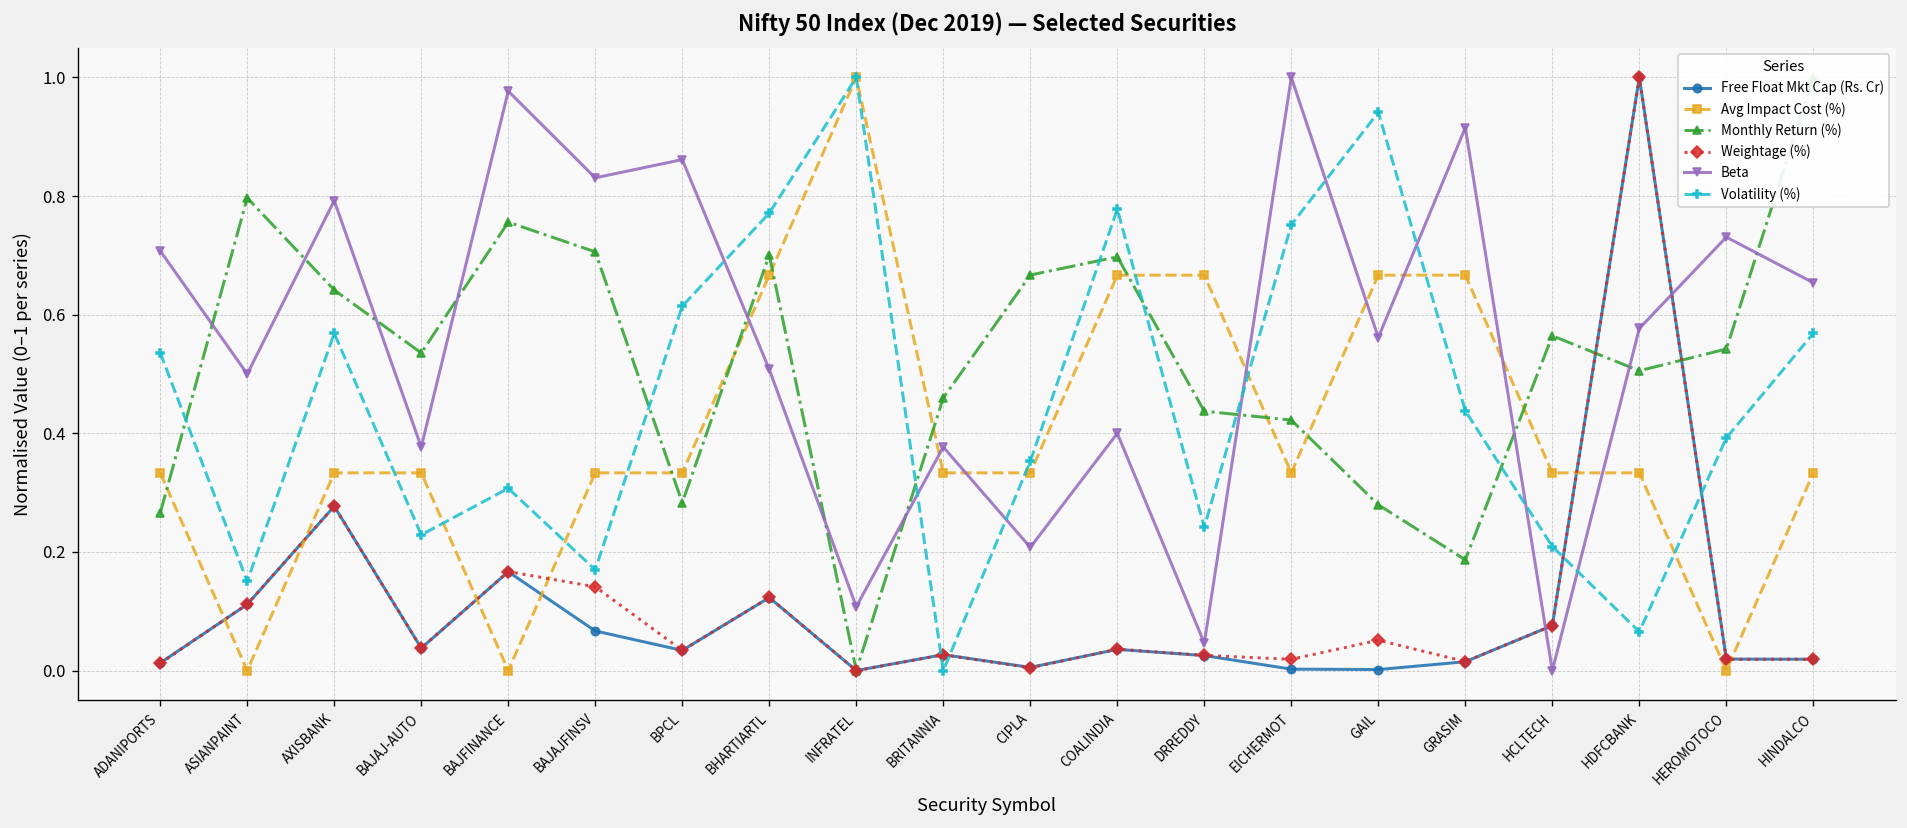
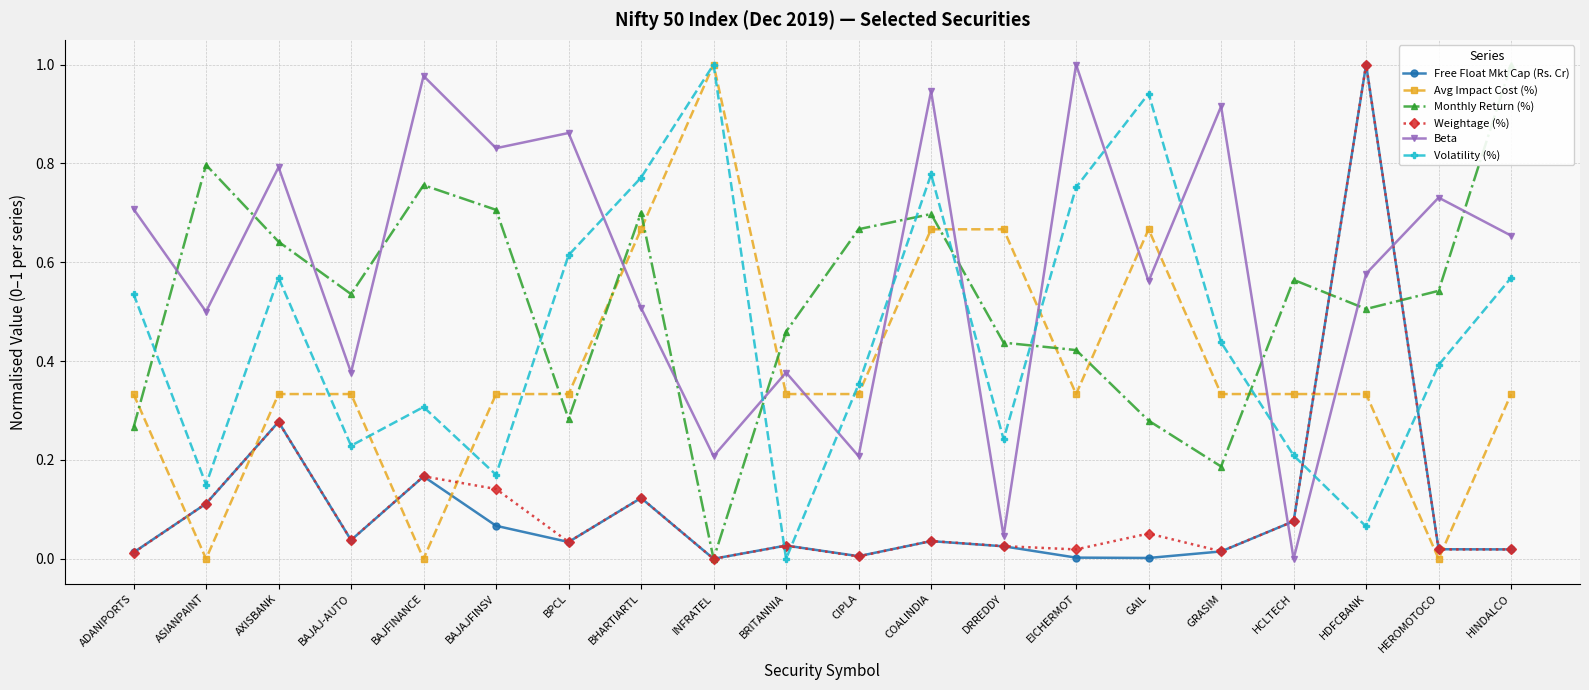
Beta, INFRATEL: 0.11 -> 0.21
Beta, COALINDIA: 0.40 -> 0.95
Avg Impact Cost (%), GRASIM: 0.67 -> 0.33
